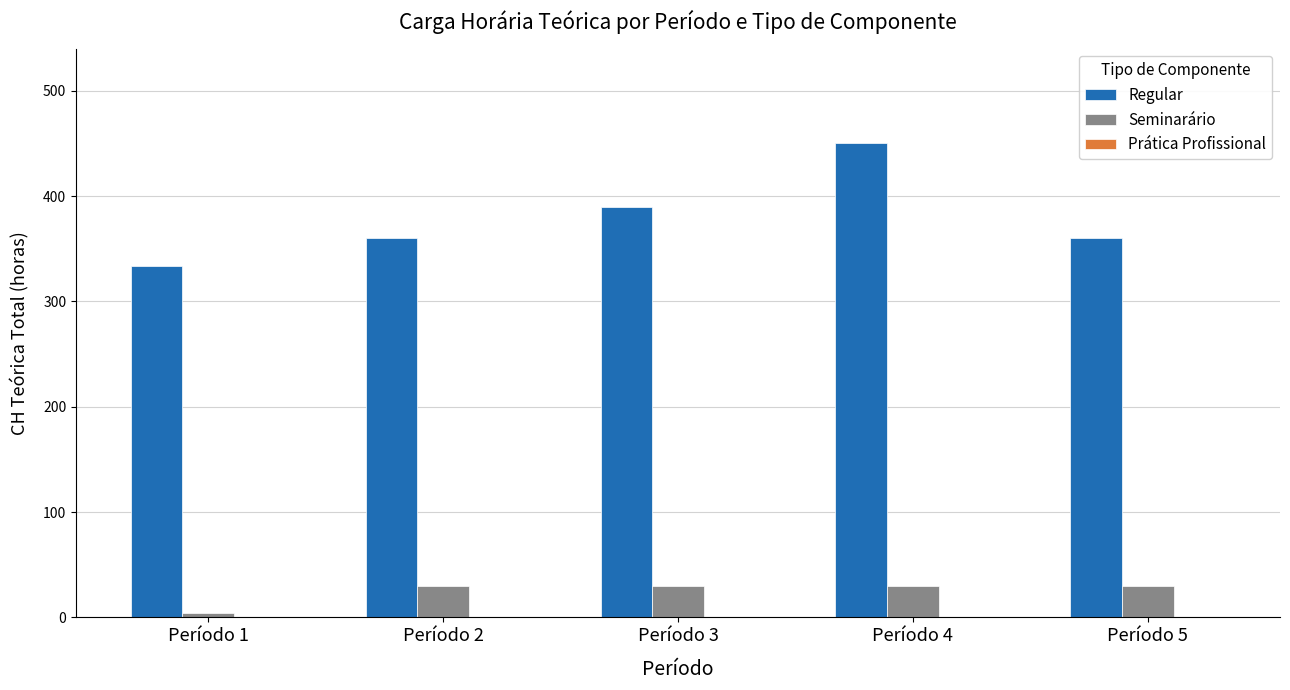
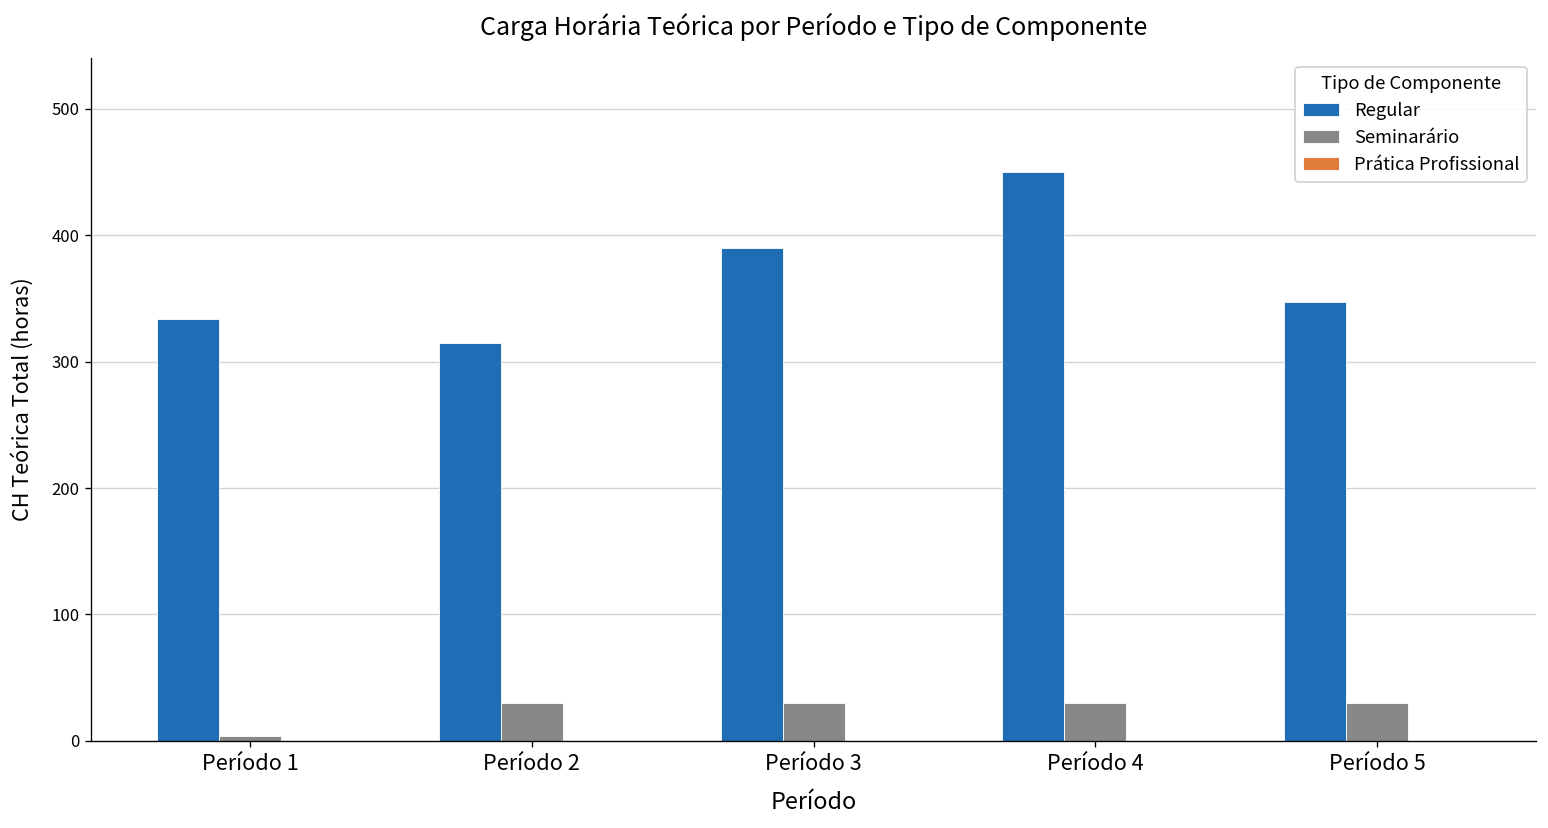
Regular, Período 2: 360 -> 315
Regular, Período 5: 360 -> 347
